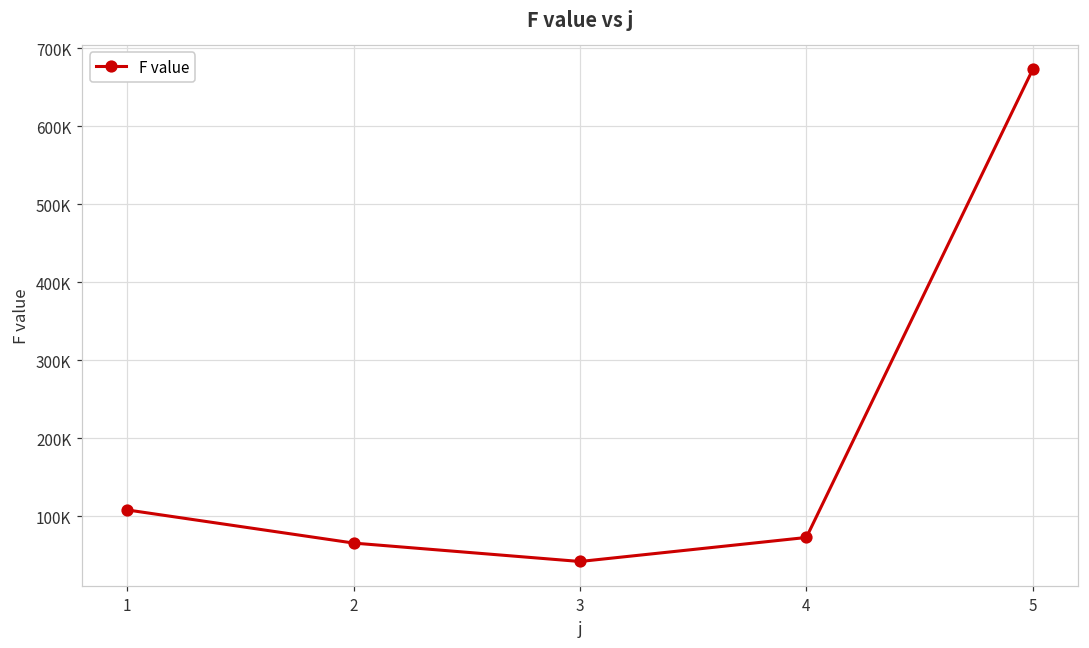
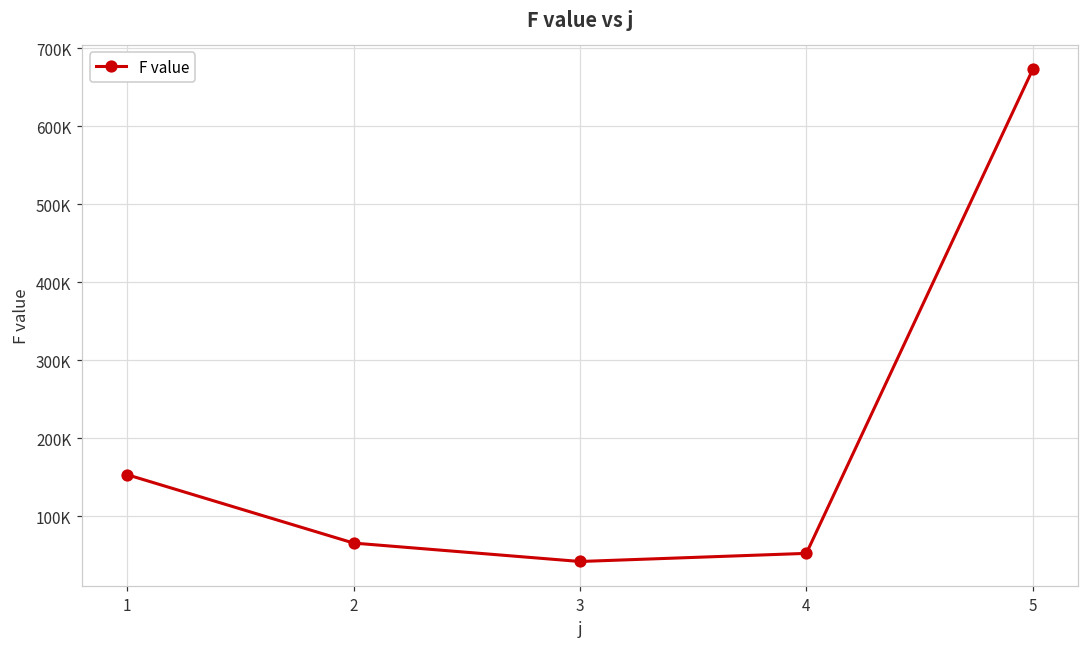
1: 110000 -> 150000
4: 70000 -> 50000
